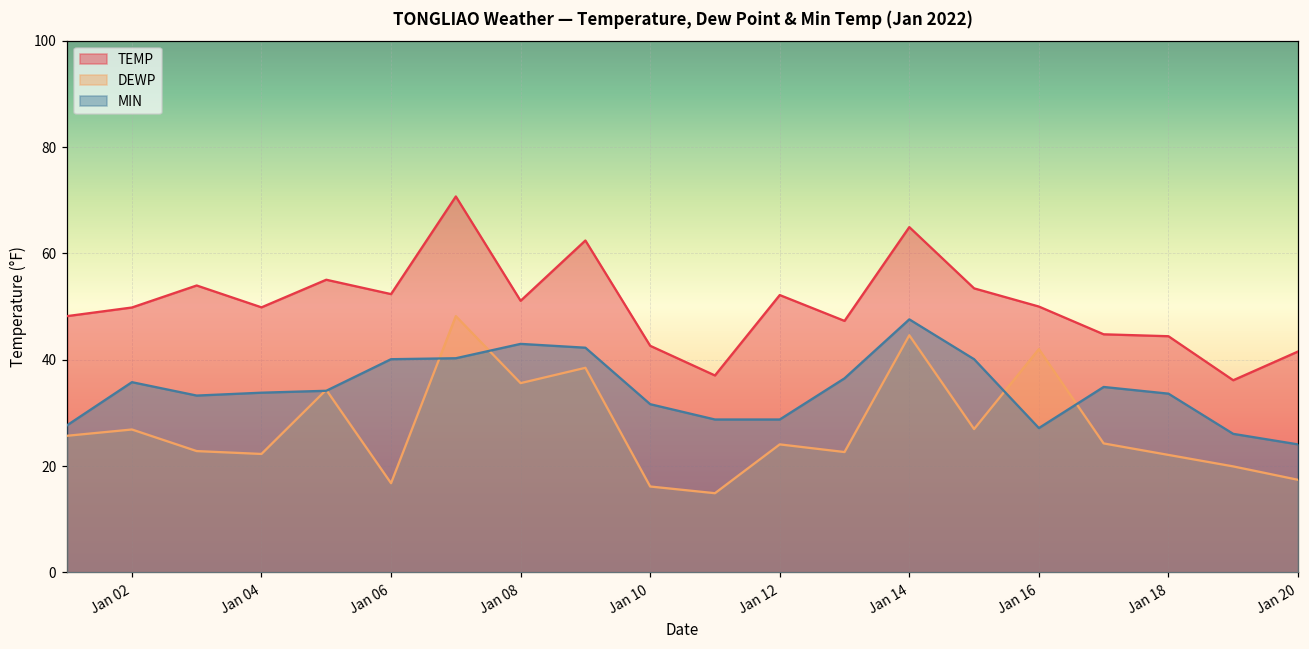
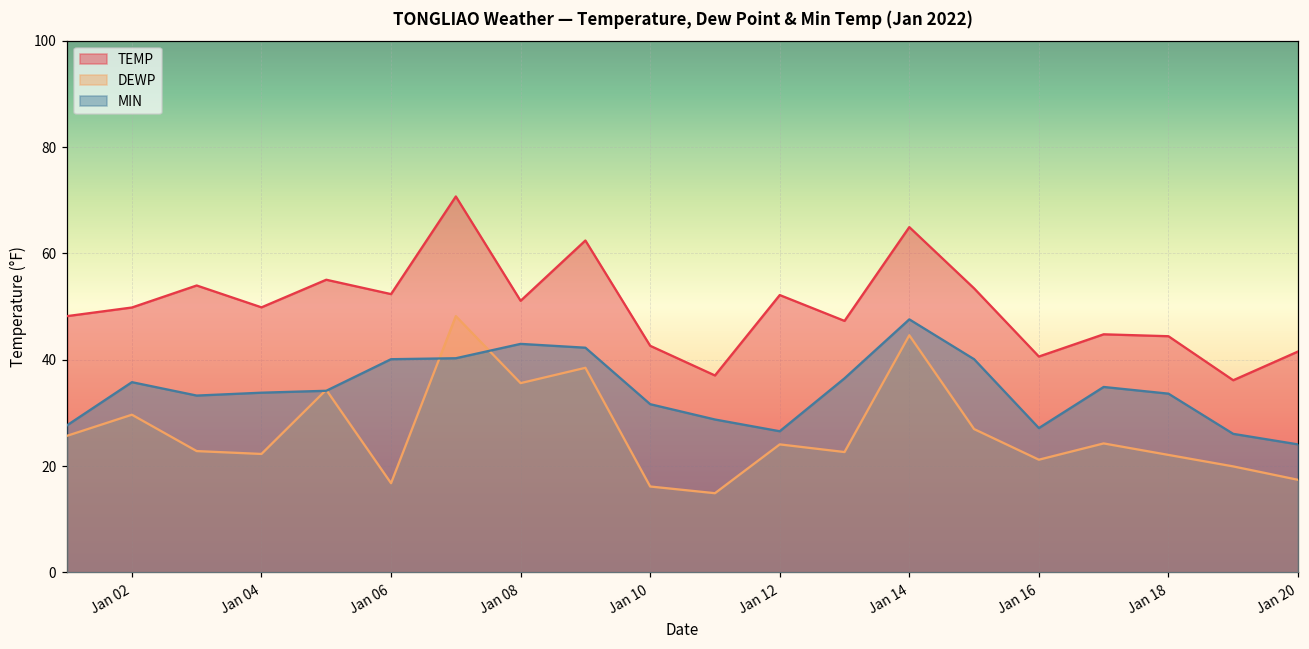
DEWP, Jan 02: 27 -> 30
MIN, Jan 12: 29 -> 27
TEMP, Jan 16: 50 -> 41
DEWP, Jan 16: 42 -> 21
